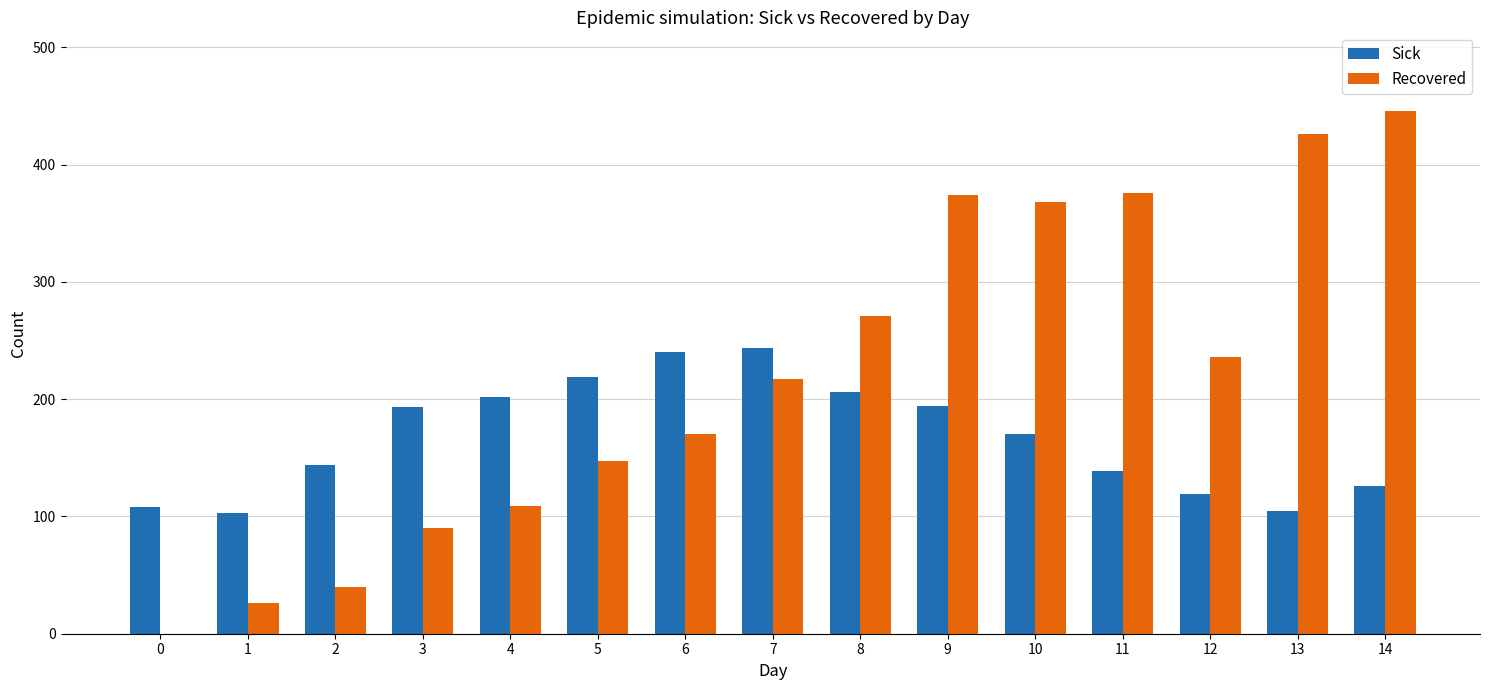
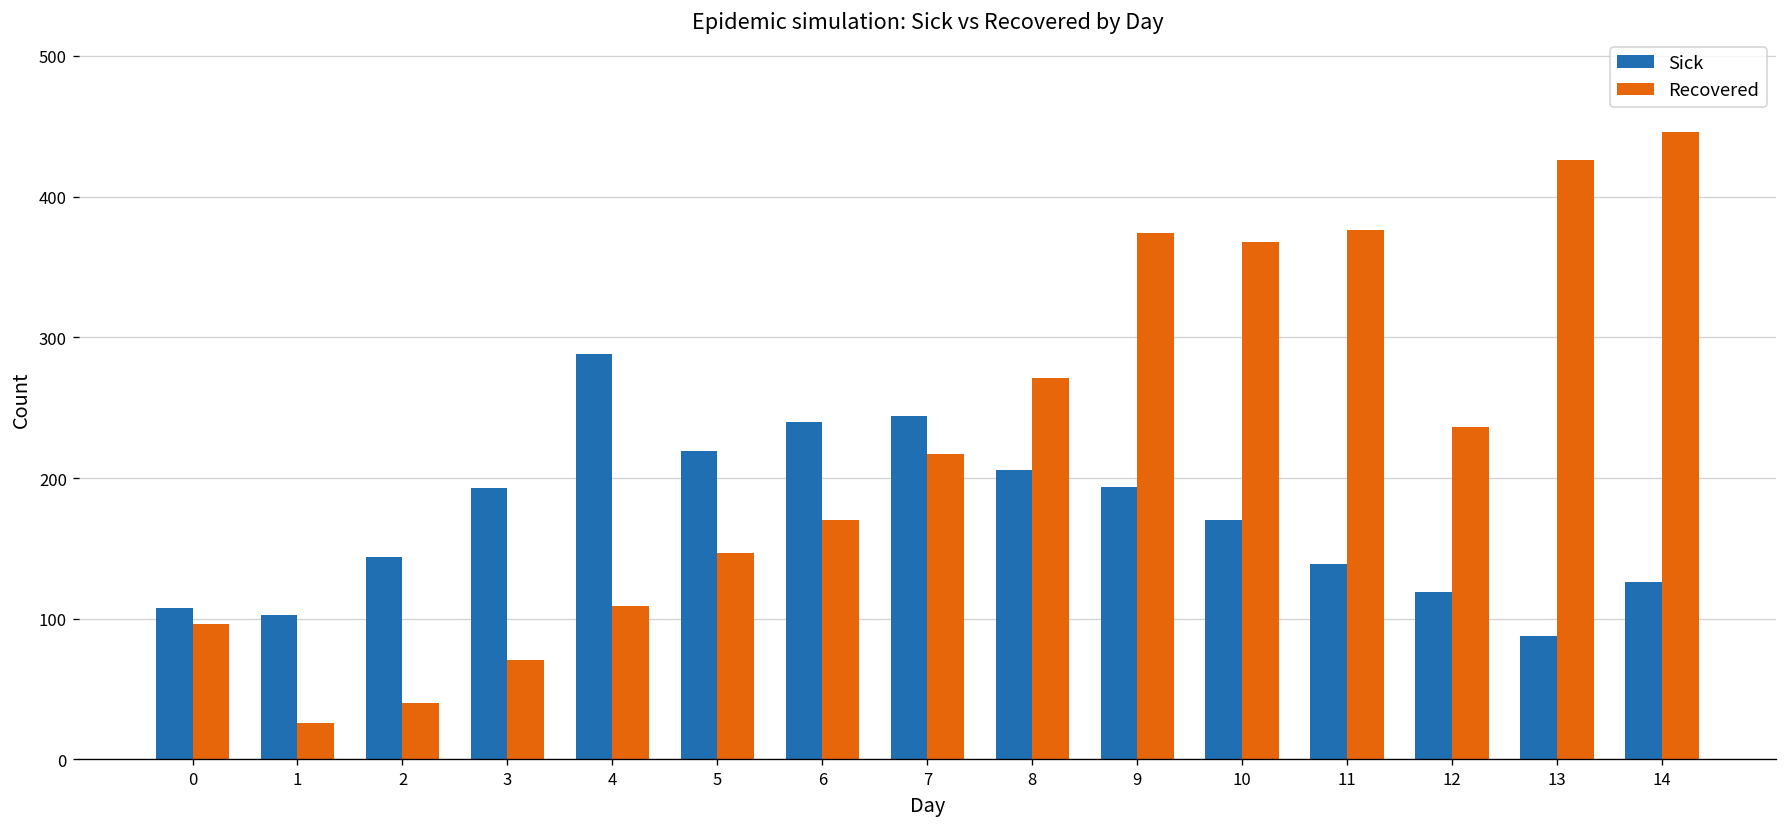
Recovered, 0: 0 -> 96
Recovered, 3: 90 -> 71
Sick, 4: 202 -> 288
Sick, 13: 105 -> 88
